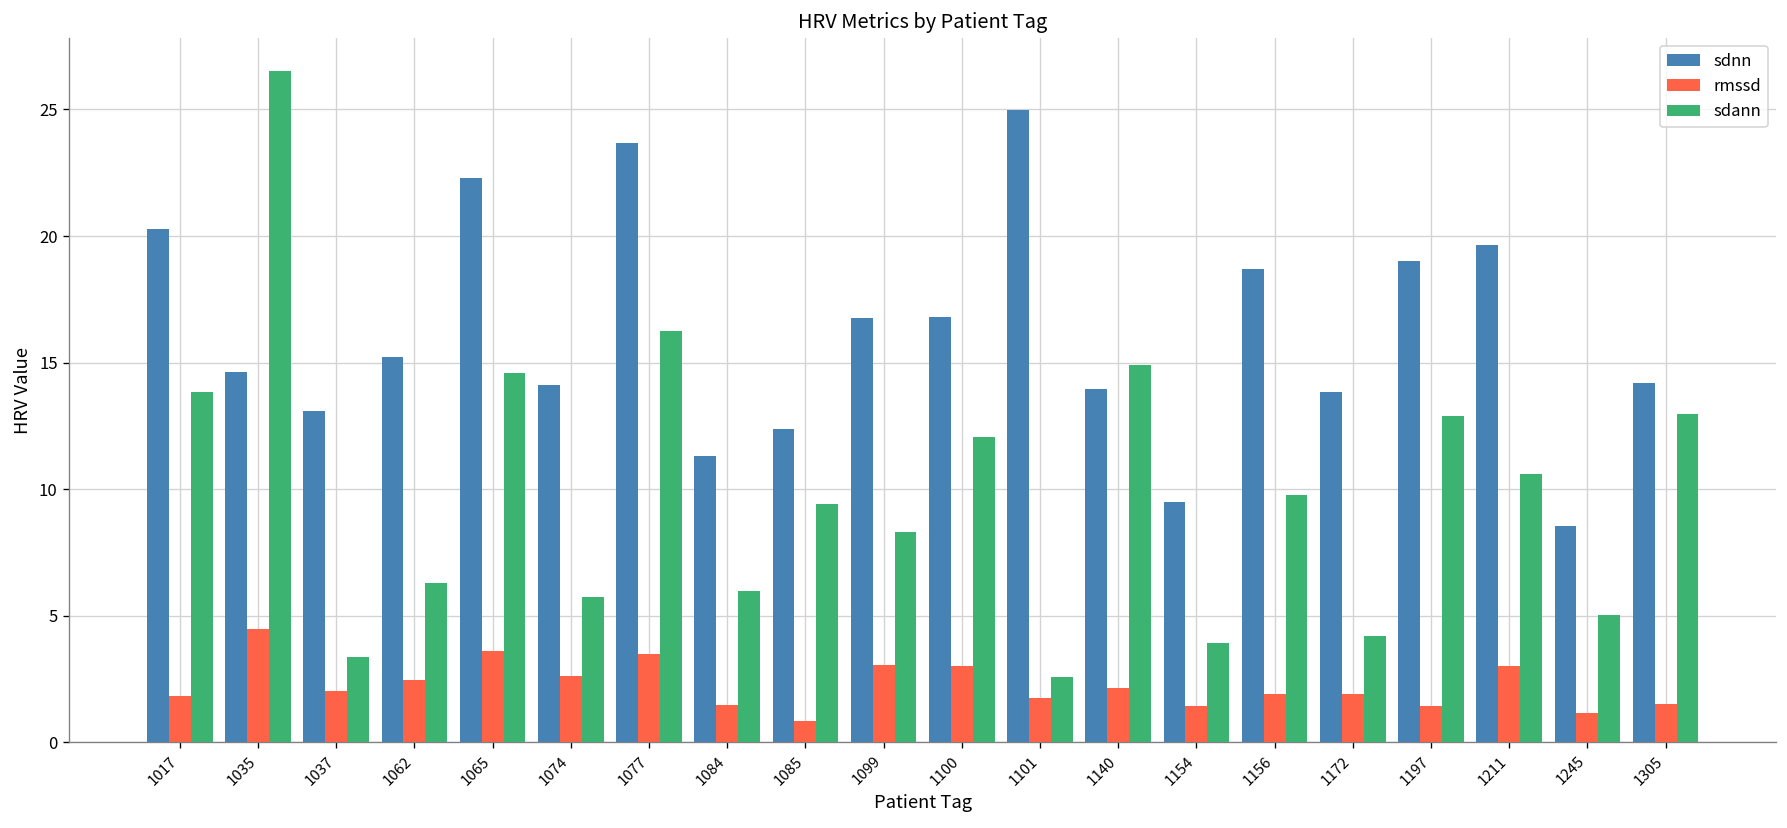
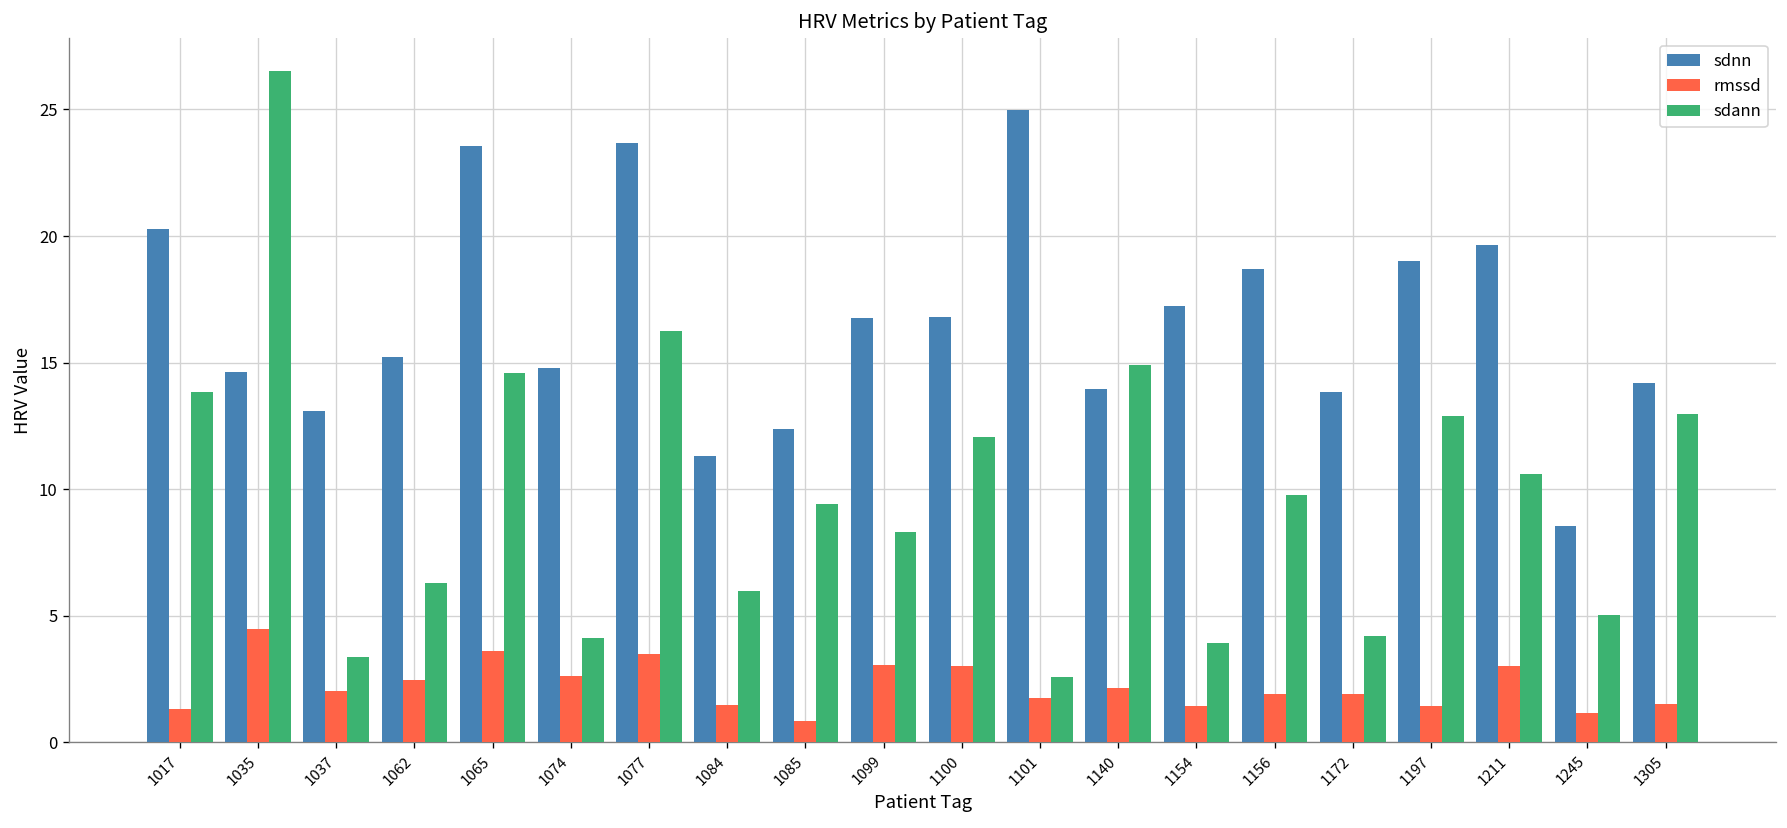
rmssd, 1017: 1.8 -> 1.3
sdnn, 1065: 22.3 -> 23.6
sdnn, 1074: 14.1 -> 14.8
sdann, 1074: 5.7 -> 4.1
sdnn, 1154: 9.5 -> 17.2
